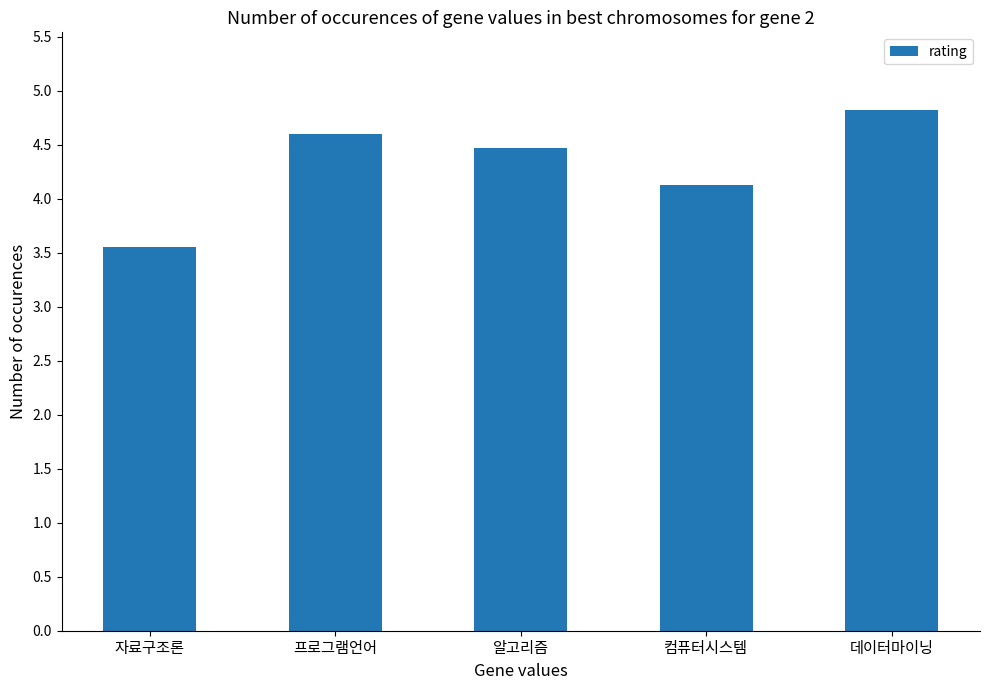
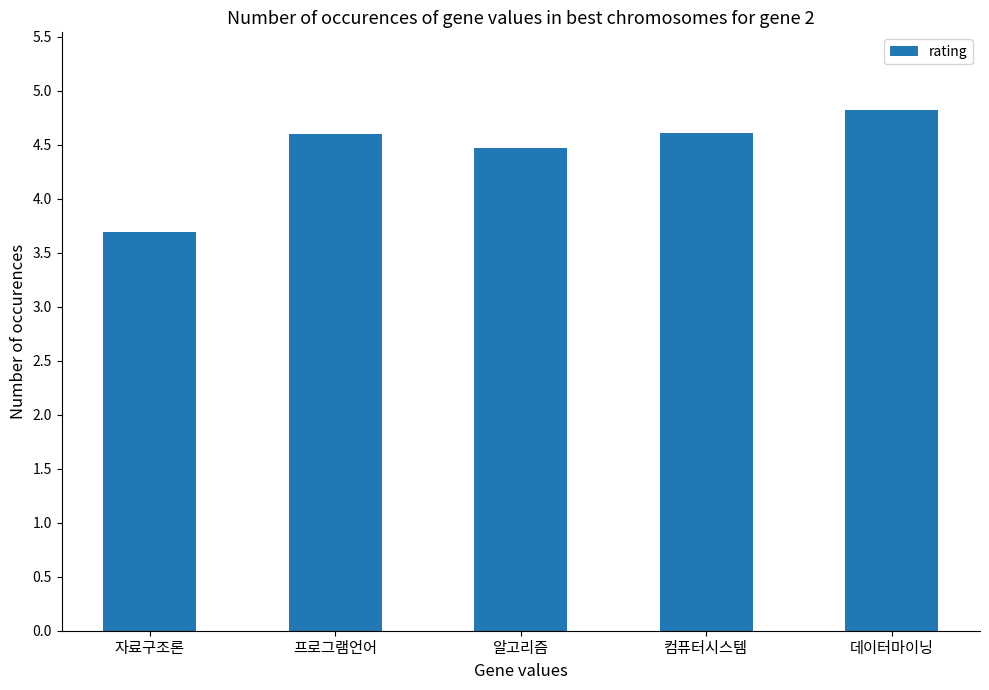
자료구조론: 3.55 -> 3.69
컴퓨터시스템: 4.13 -> 4.61
